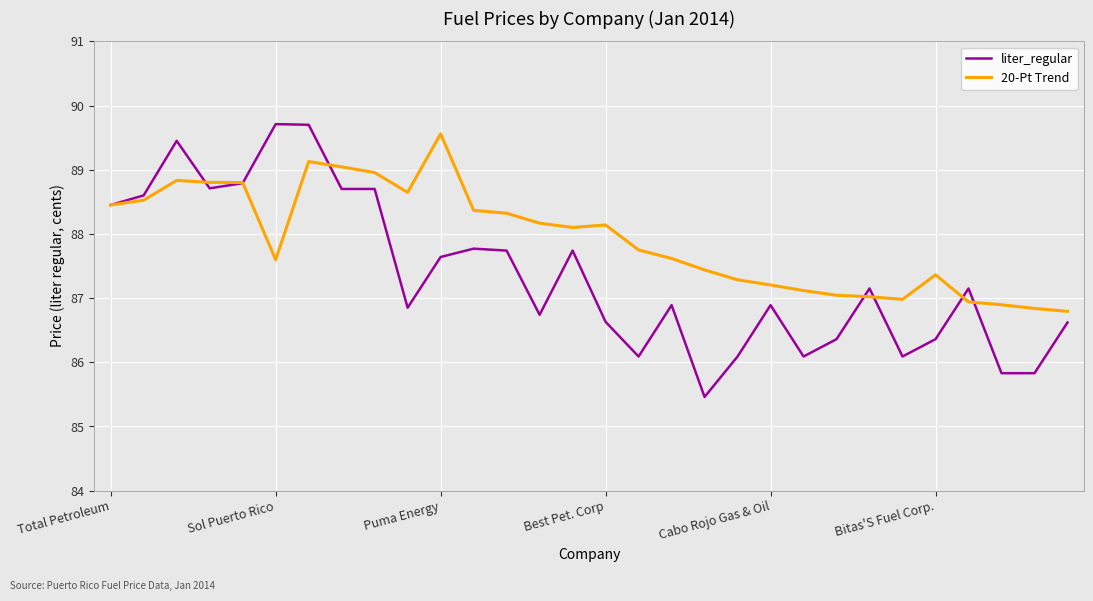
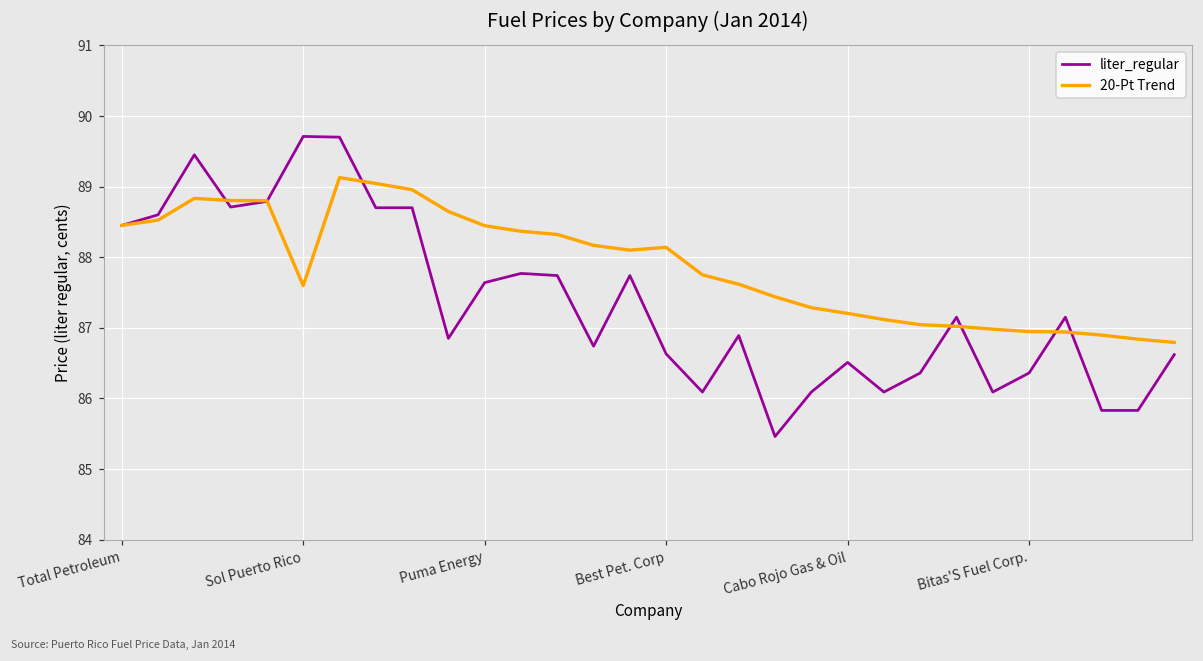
20-Pt Trend, Puma Energy: 89.6 -> 88.4
liter_regular, Cabo Rojo Gas & Oil: 86.9 -> 86.5
20-Pt Trend, Bitas'S Fuel Corp.: 87.4 -> 86.9
